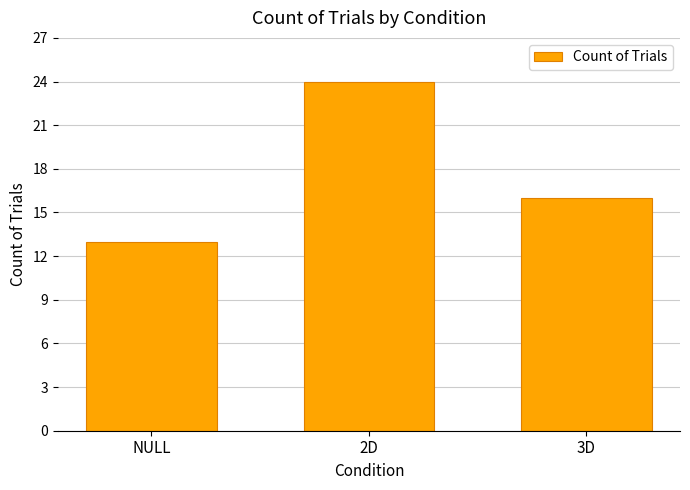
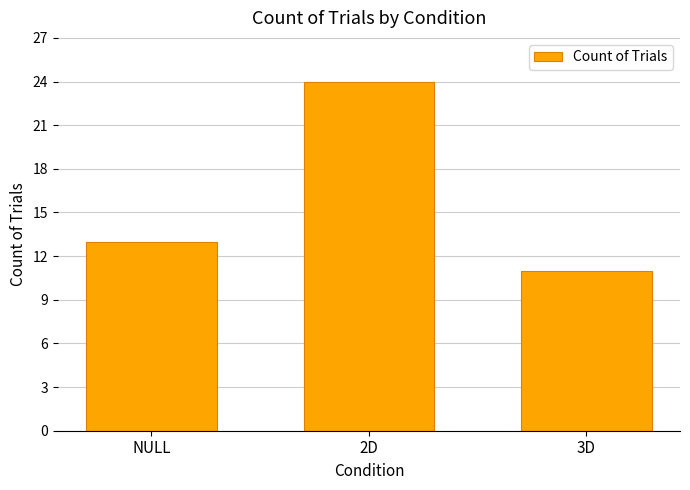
3D: 16 -> 11
